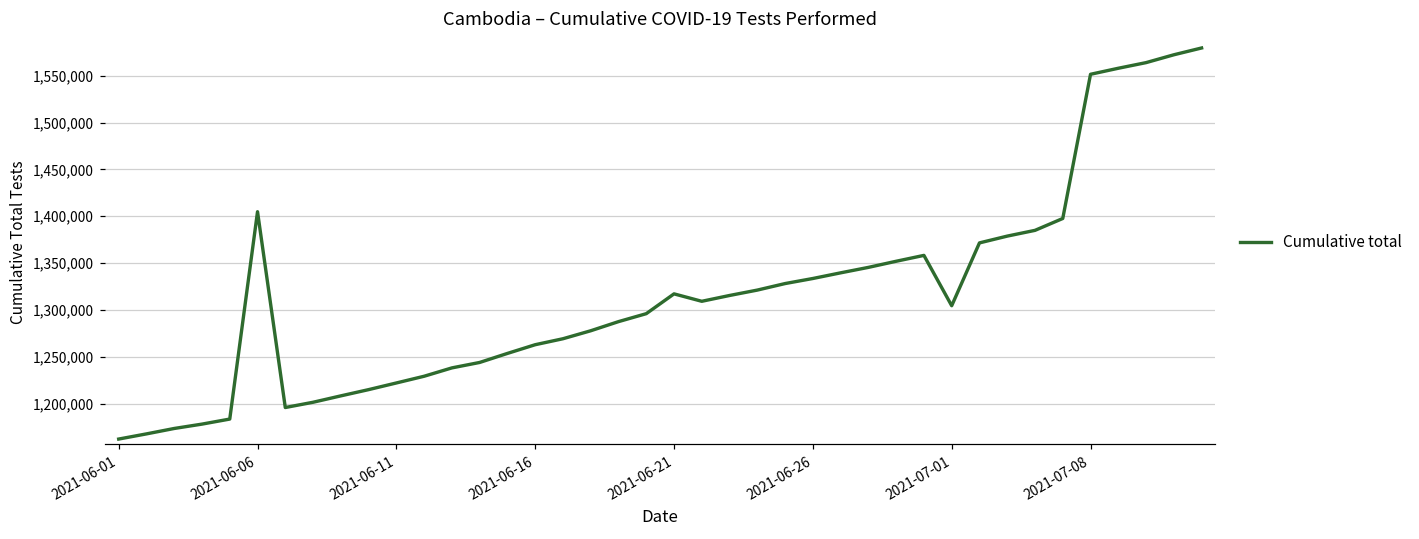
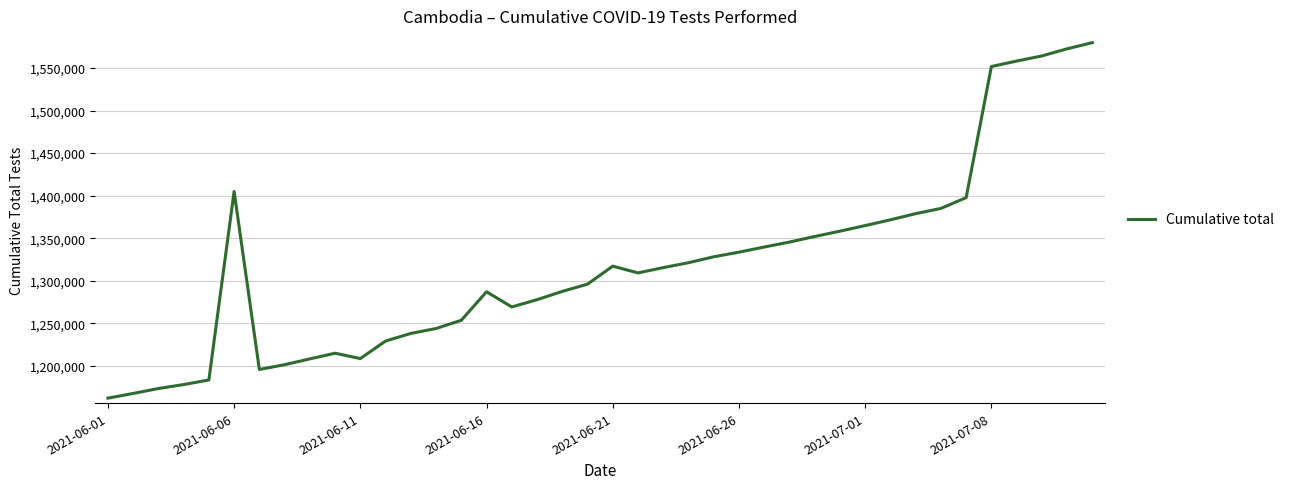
2021-06-11: 1,220,000 -> 1,210,000
2021-06-16: 1,260,000 -> 1,290,000
2021-07-01: 1,300,000 -> 1,360,000
